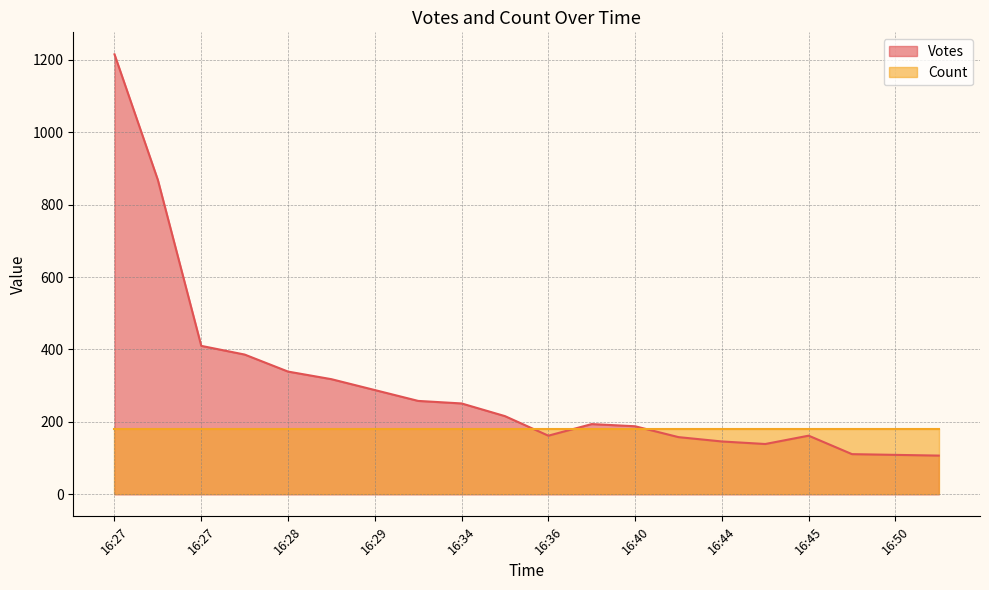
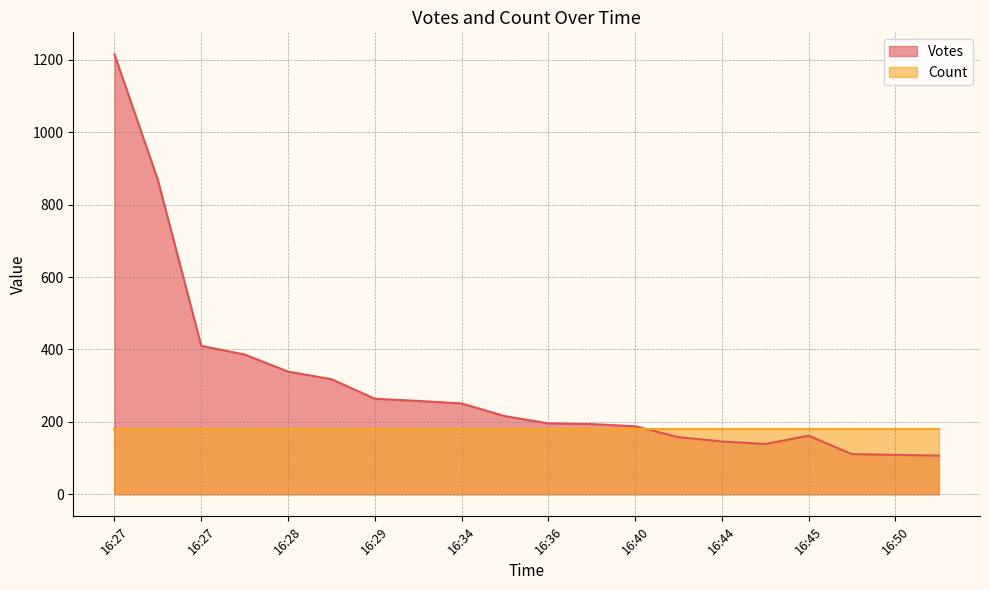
Votes, 16:29: 290 -> 260
Votes, 16:36: 160 -> 200
